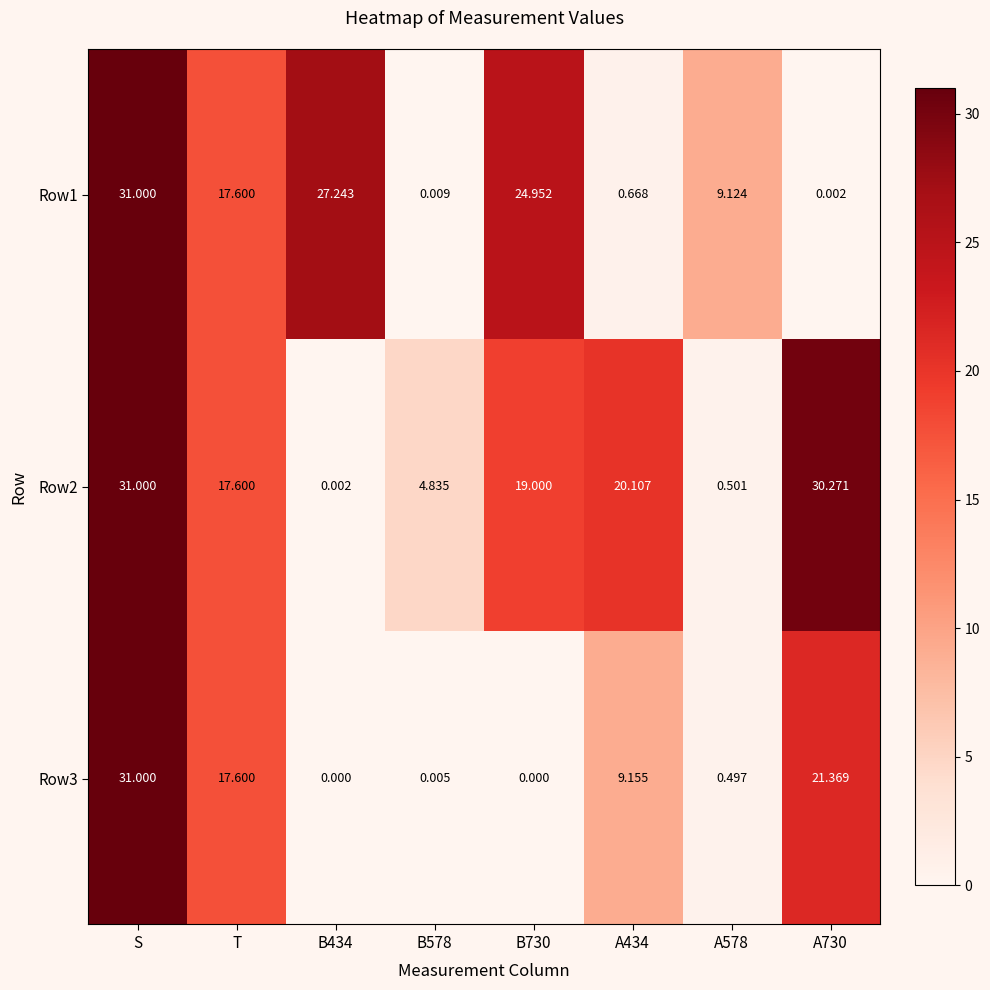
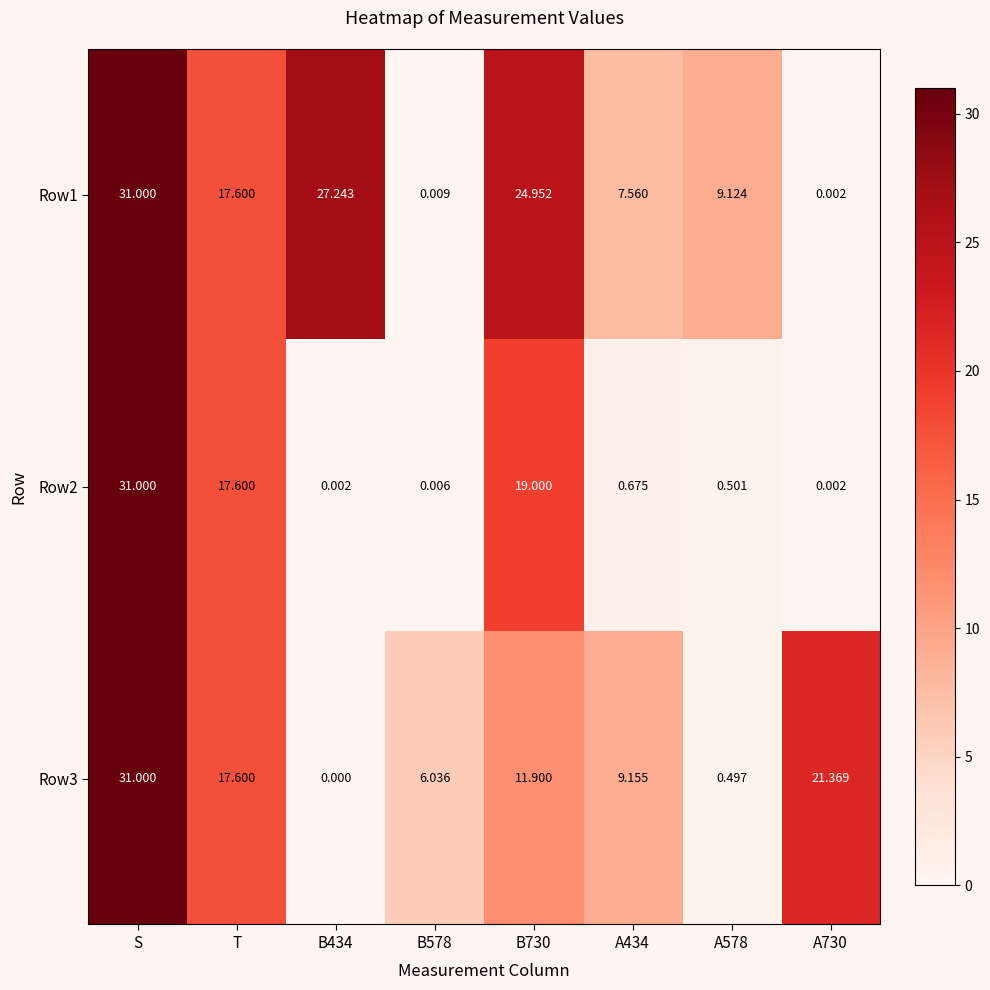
Row1, A434: 0.668 -> 7.560
Row2, B578: 4.835 -> 0.006
Row2, A434: 20.107 -> 0.675
Row2, A730: 30.271 -> 0.002
Row3, B578: 0.005 -> 6.036
Row3, B730: 0.000 -> 11.900
